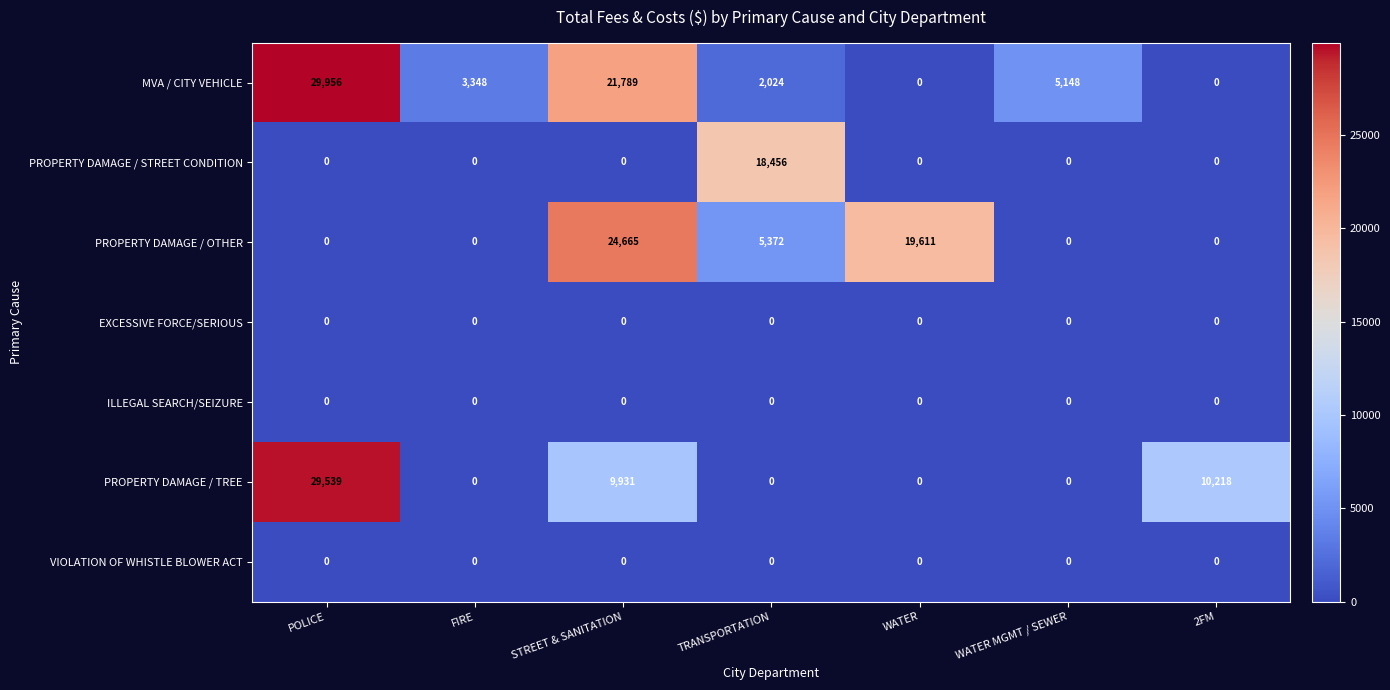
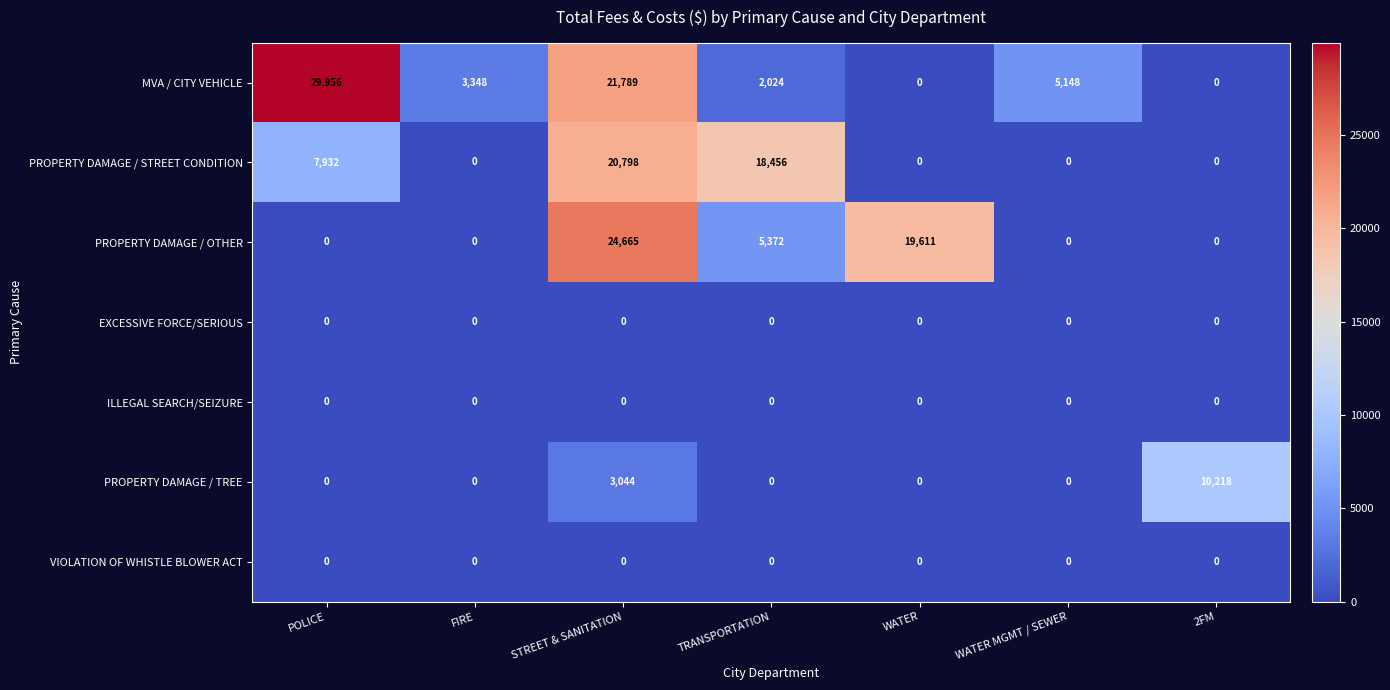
PROPERTY DAMAGE / STREET CONDITION, POLICE: 0 -> 7,932
PROPERTY DAMAGE / STREET CONDITION, STREET & SANITATION: 0 -> 20,798
PROPERTY DAMAGE / TREE, POLICE: 29,539 -> 0
PROPERTY DAMAGE / TREE, STREET & SANITATION: 9,931 -> 3,044
